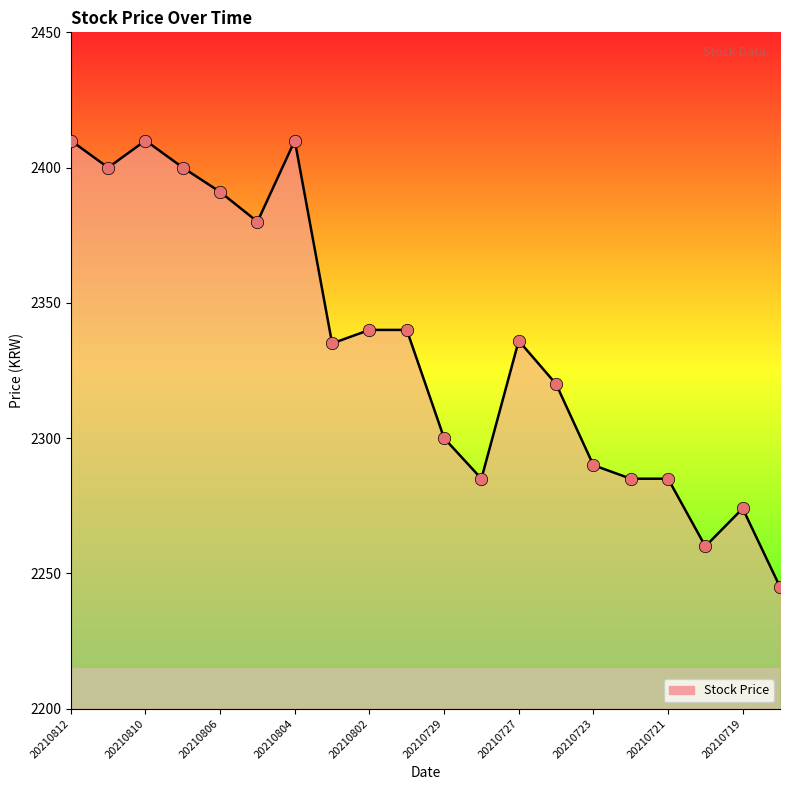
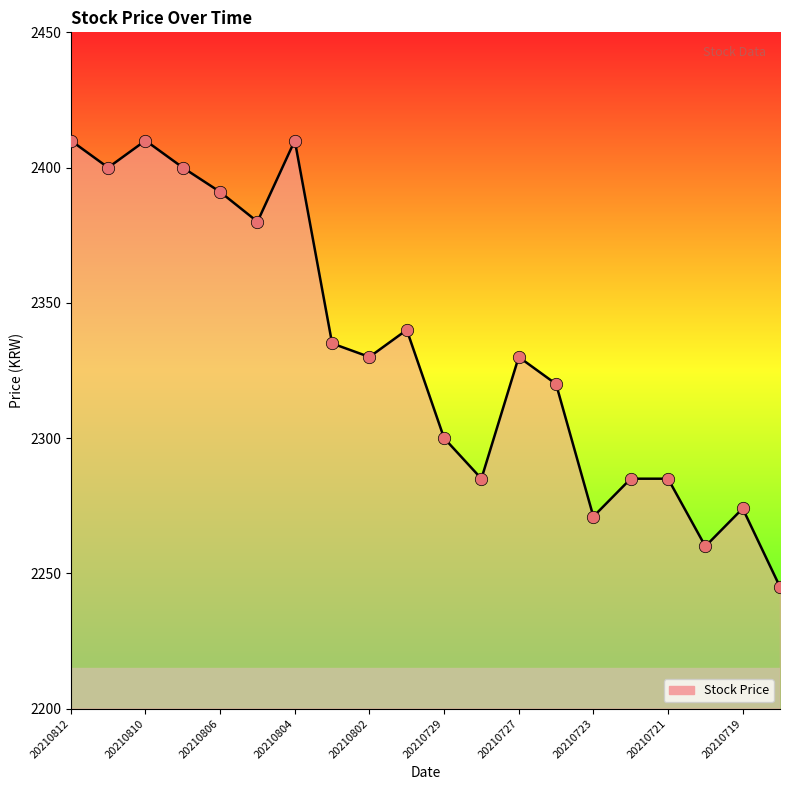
20210802: 2340 -> 2330
20210727: 2336 -> 2330
20210723: 2290 -> 2271
